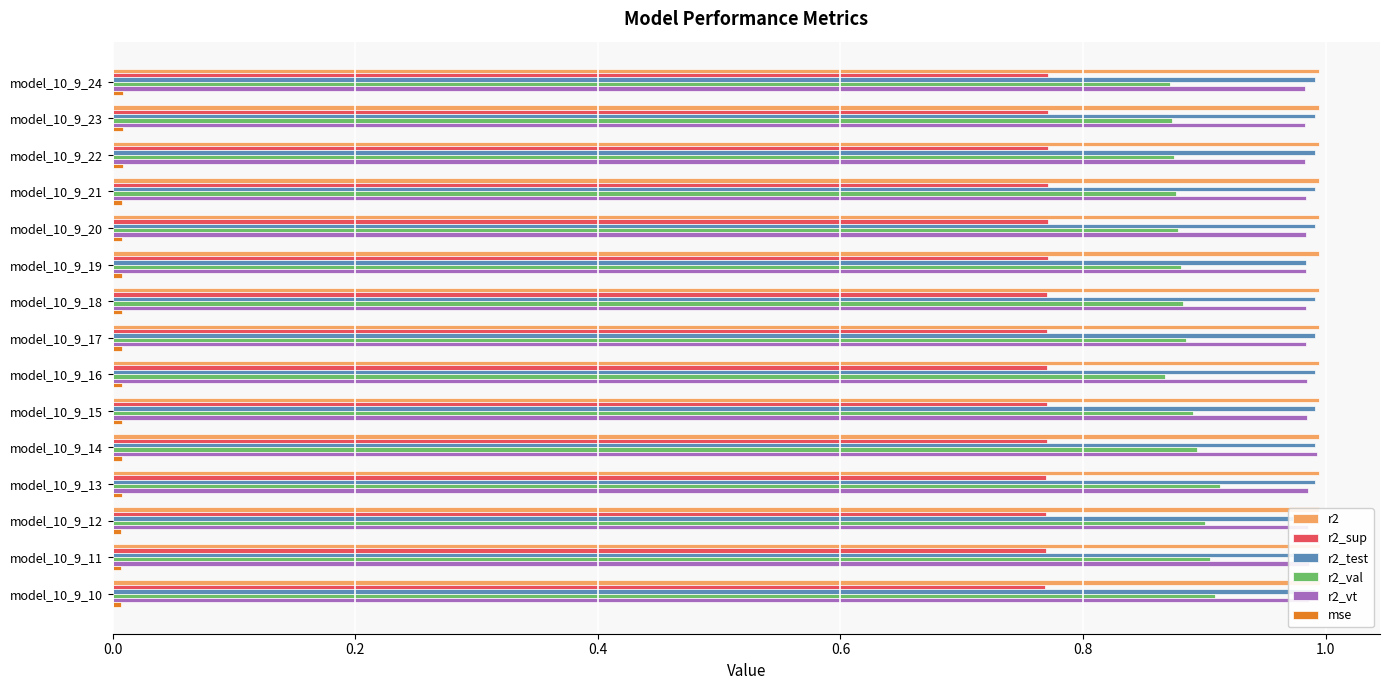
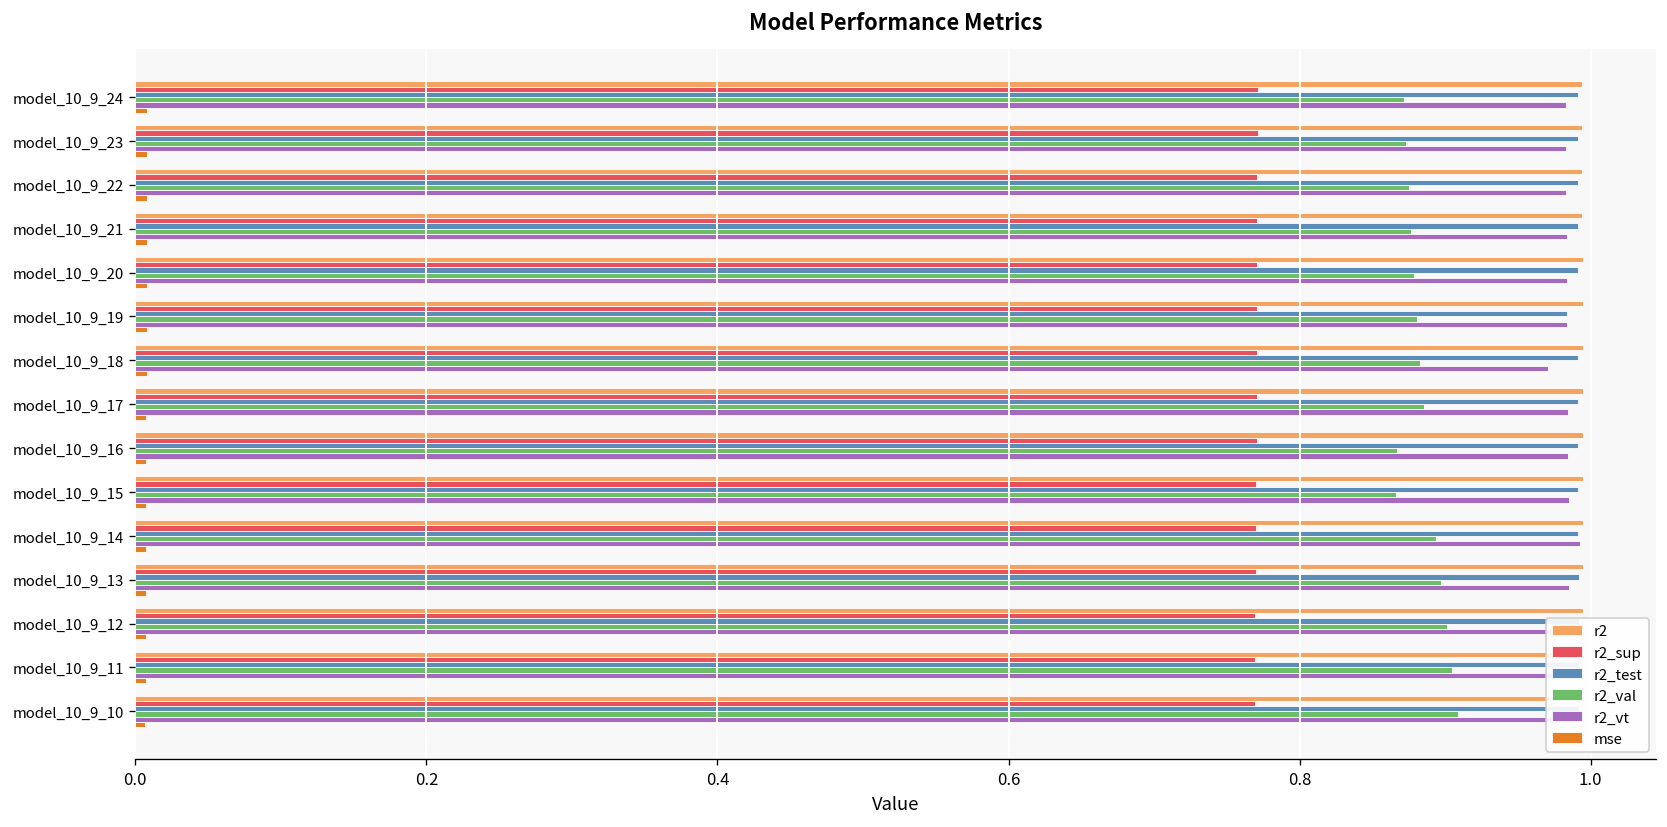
r2_vt, model_10_9_18: 0.984 -> 0.971
r2_val, model_10_9_15: 0.891 -> 0.867
r2_val, model_10_9_13: 0.913 -> 0.897
